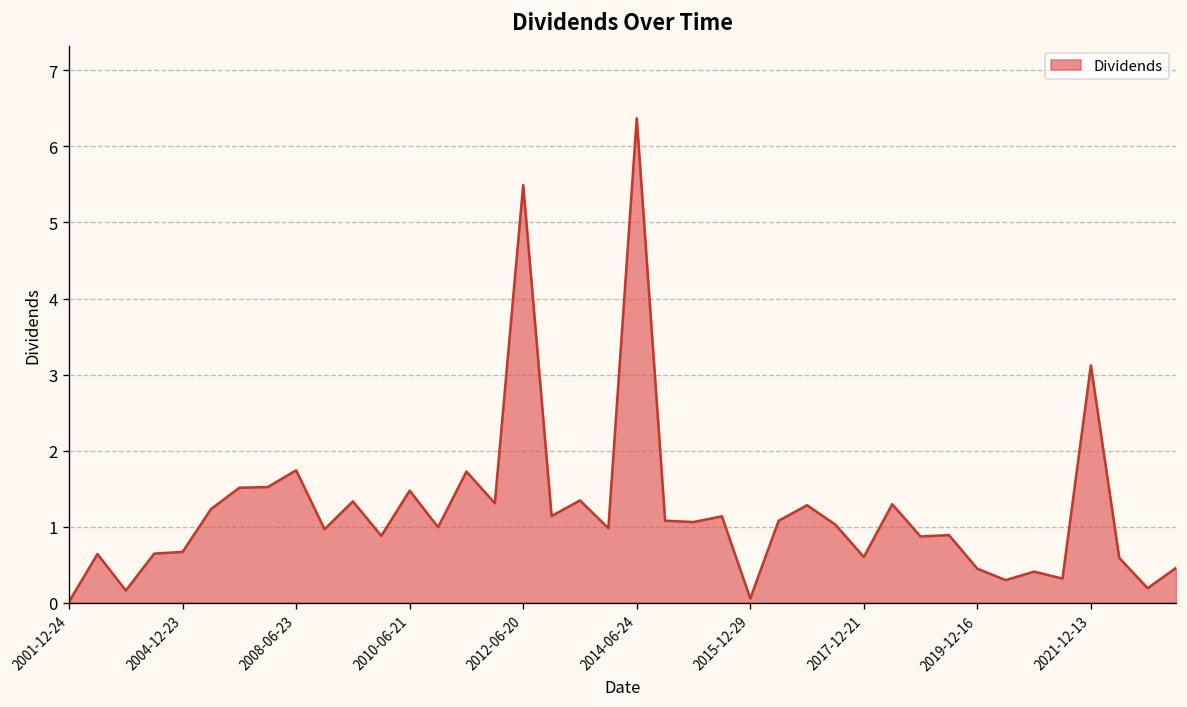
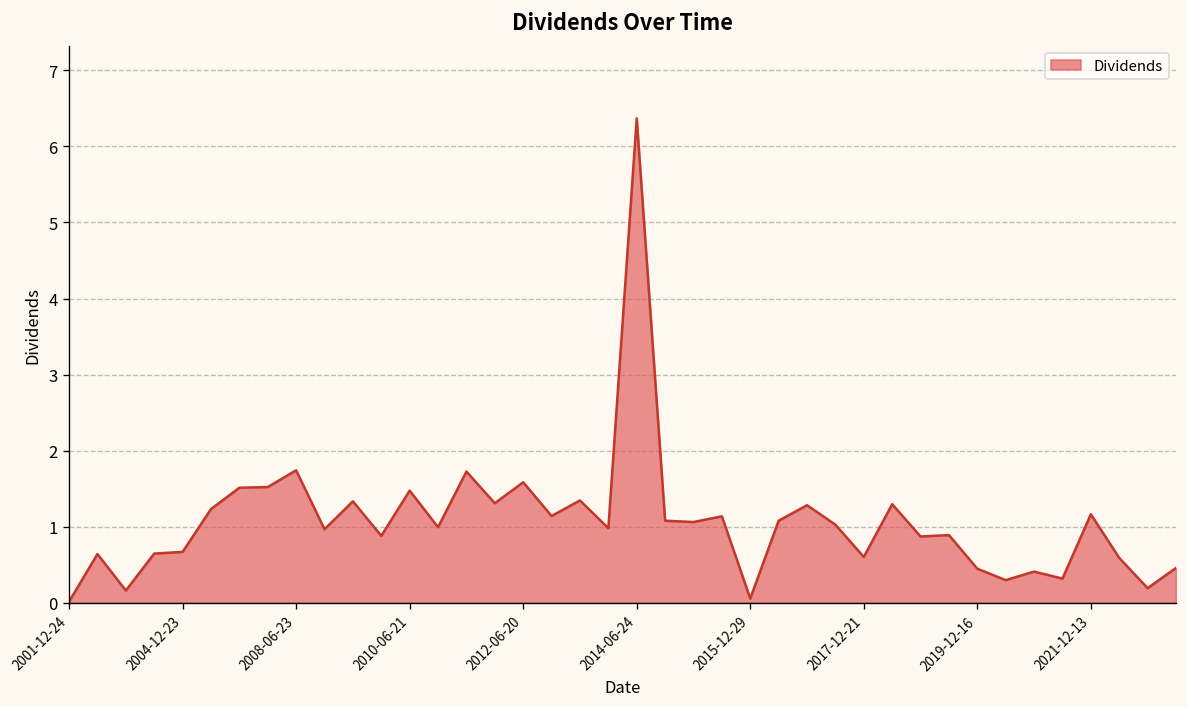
2012-06-20: 5.5 -> 1.6
2021-12-13: 3.1 -> 1.2
